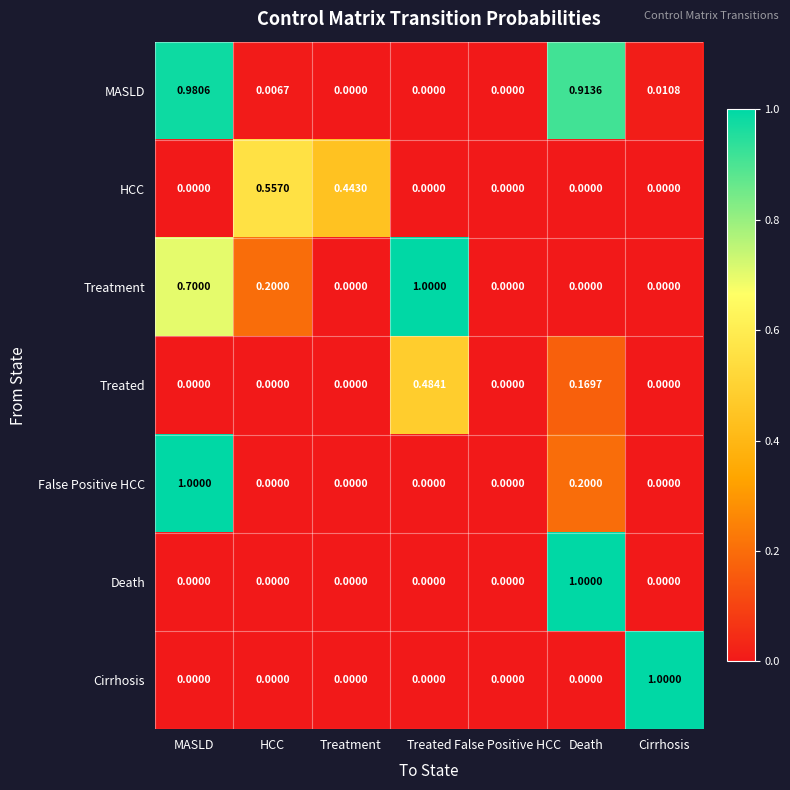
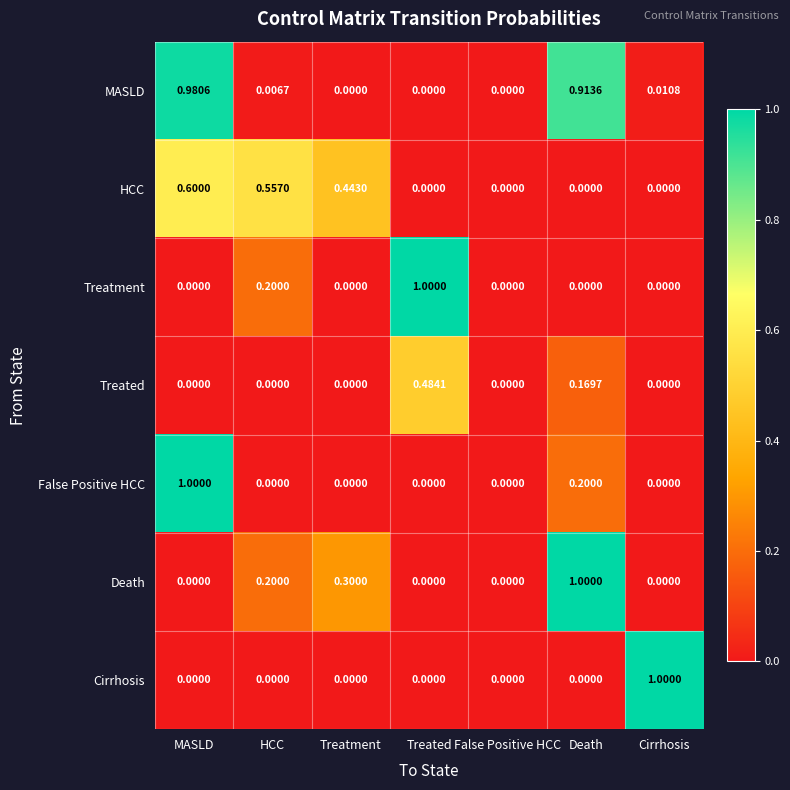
HCC, MASLD: 0.0000 -> 0.6000
Treatment, MASLD: 0.7000 -> 0.0000
Death, HCC: 0.0000 -> 0.2000
Death, Treatment: 0.0000 -> 0.3000
